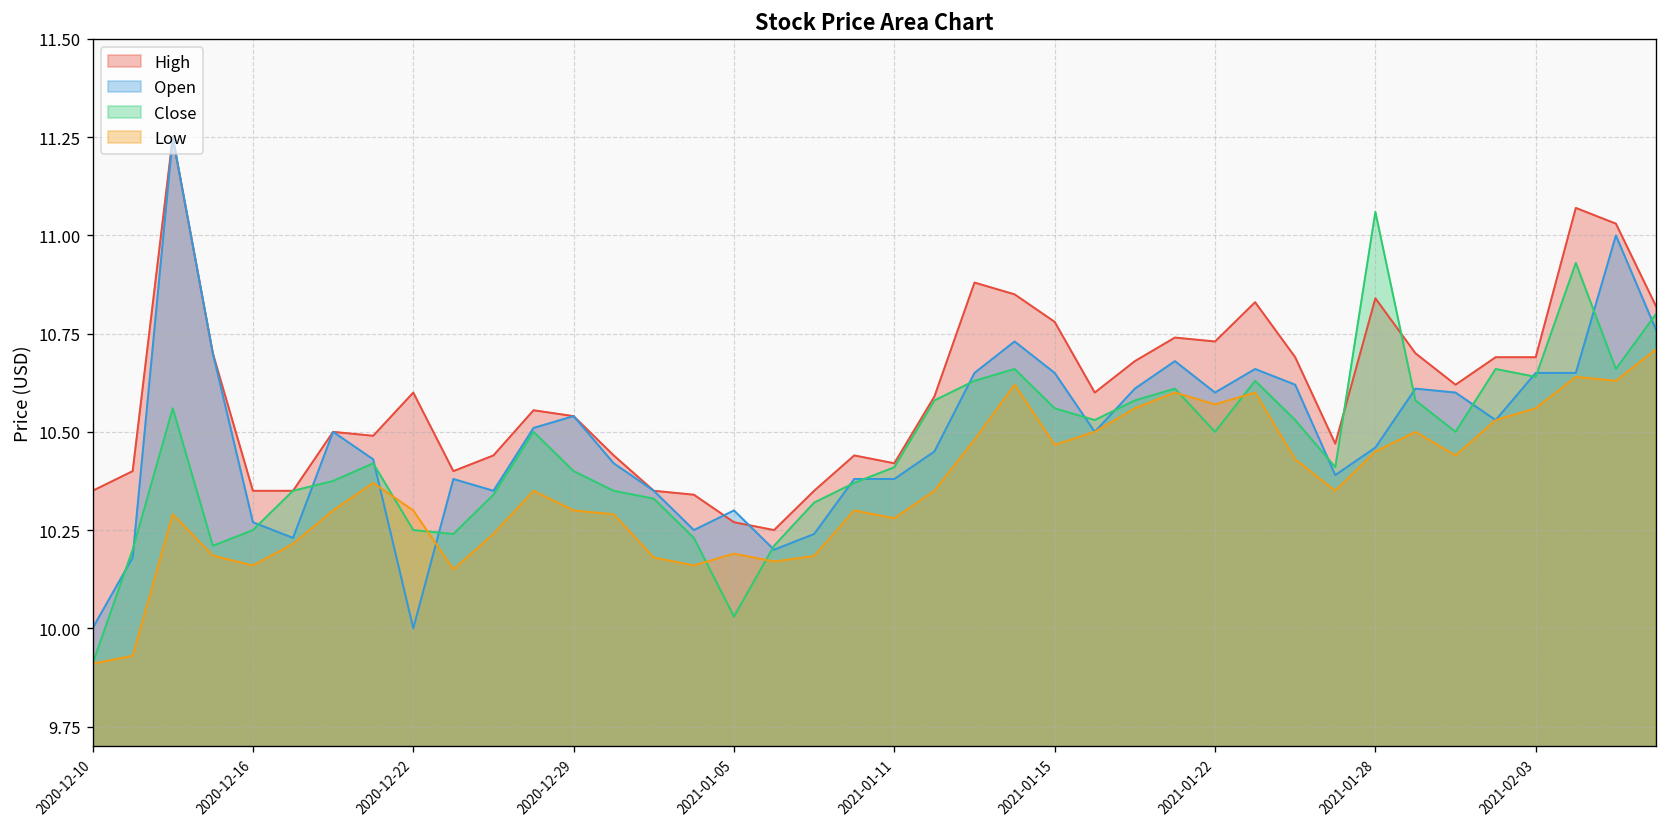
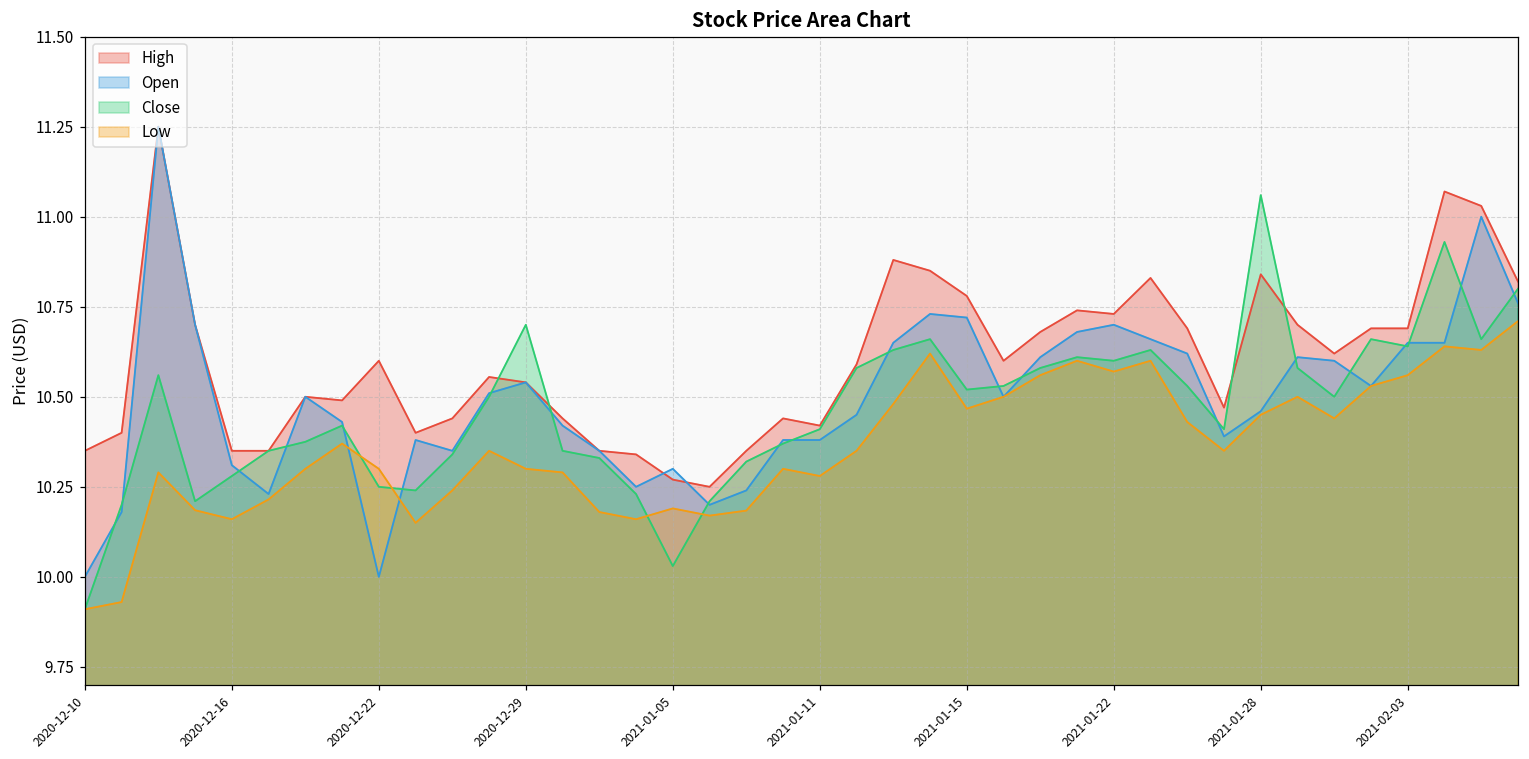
Open, 2020-12-16: 10.27 -> 10.31
Close, 2020-12-16: 10.25 -> 10.28
Close, 2020-12-29: 10.4 -> 10.7
Open, 2021-01-15: 10.65 -> 10.72
Close, 2021-01-15: 10.56 -> 10.52
Open, 2021-01-22: 10.6 -> 10.7
Close, 2021-01-22: 10.5 -> 10.6
